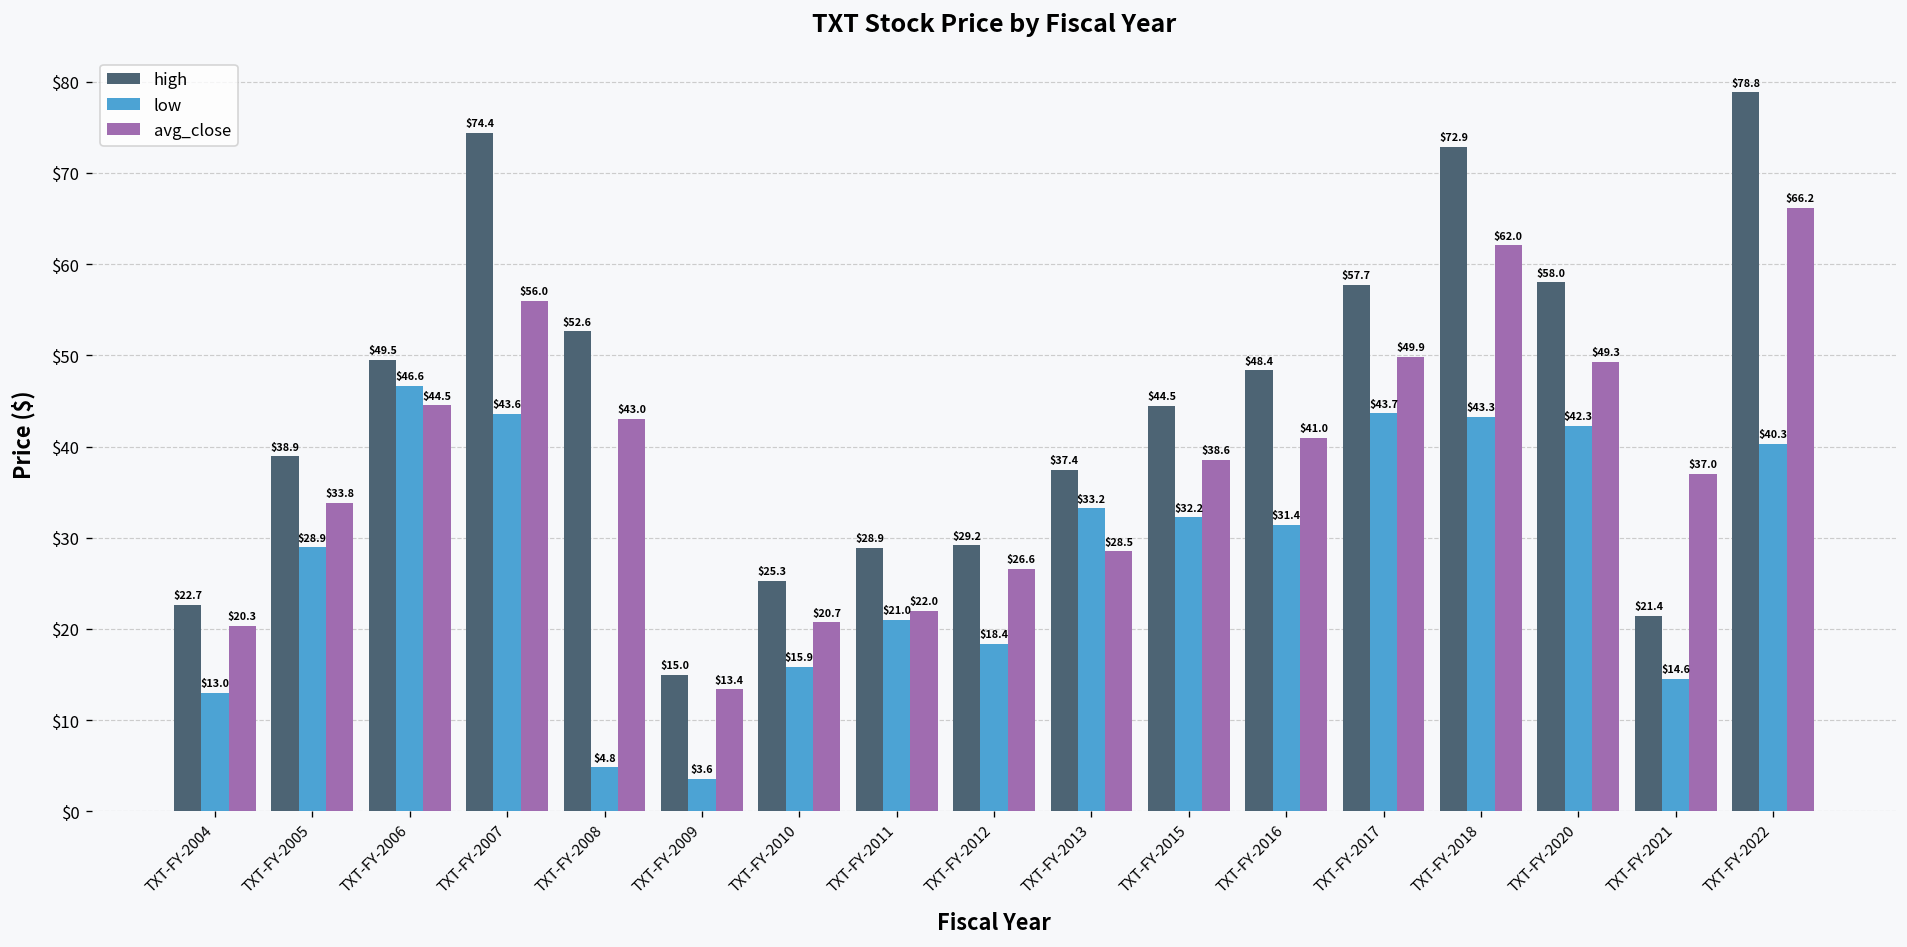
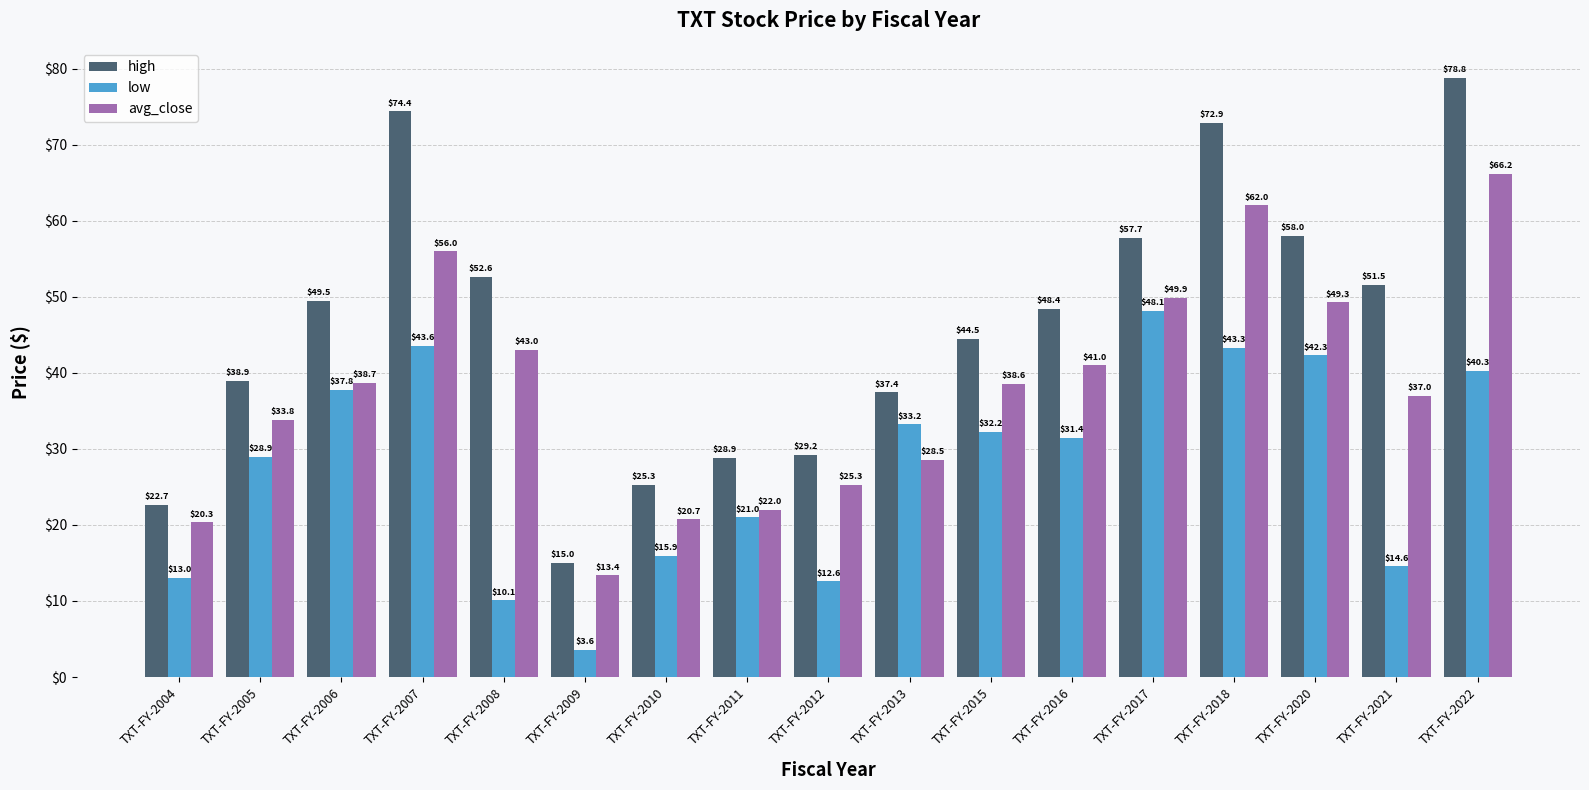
low, TXT-FY-2006: $46.6 -> $37.8
avg_close, TXT-FY-2006: $44.5 -> $38.7
low, TXT-FY-2008: $4.8 -> $10.1
low, TXT-FY-2012: $18.4 -> $12.6
avg_close, TXT-FY-2012: $26.6 -> $25.3
low, TXT-FY-2017: $43.7 -> $48.1
high, TXT-FY-2021: $21.4 -> $51.5
